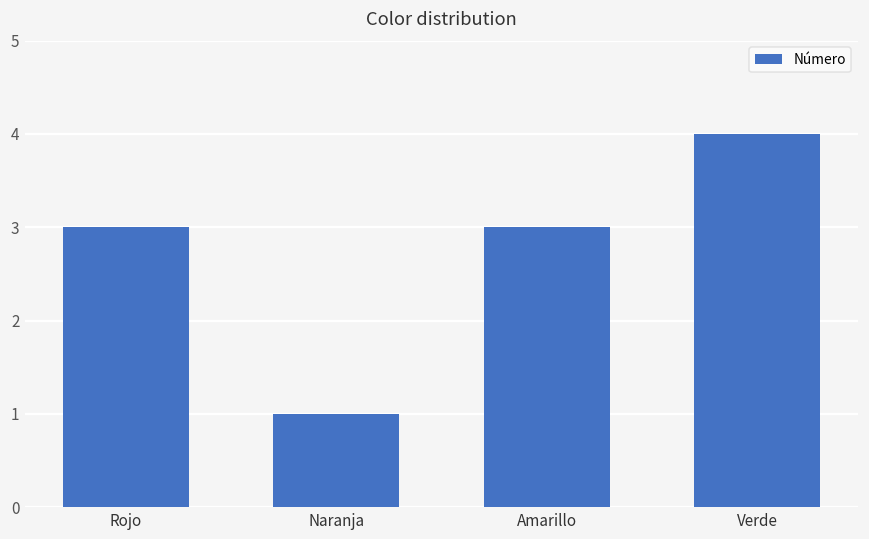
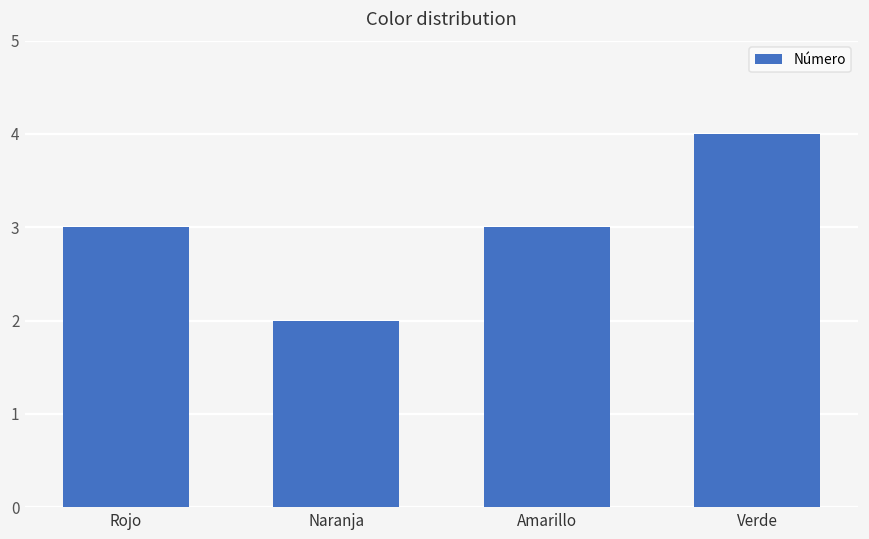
Naranja: 1 -> 2
